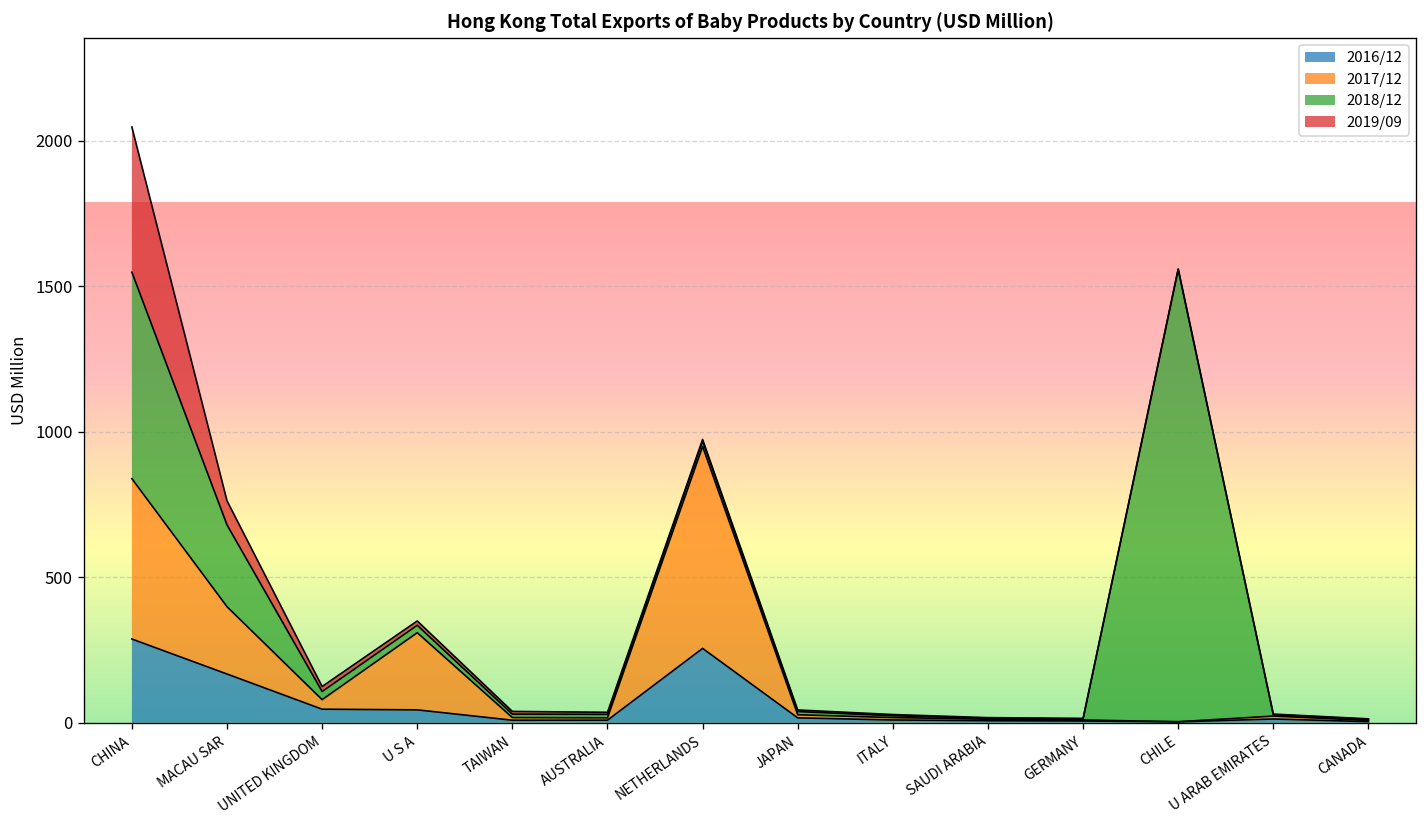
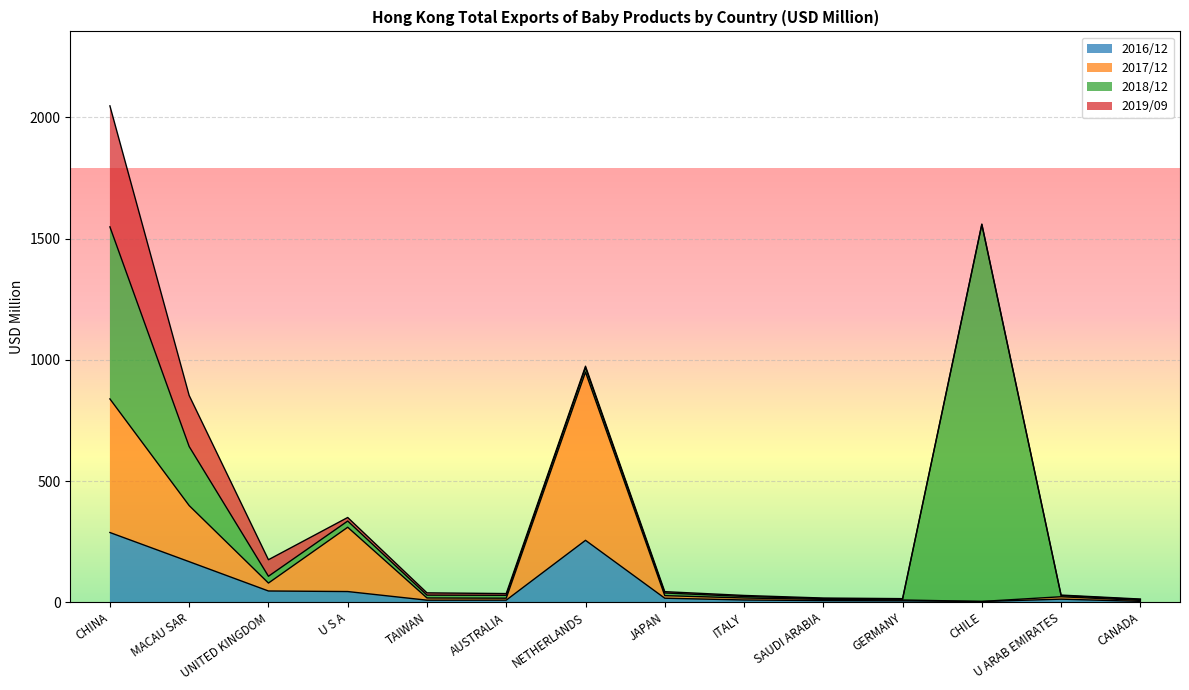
2018/12, MACAU SAR: 280 -> 240
2019/09, MACAU SAR: 80 -> 210
2019/09, UNITED KINGDOM: 20 -> 70
